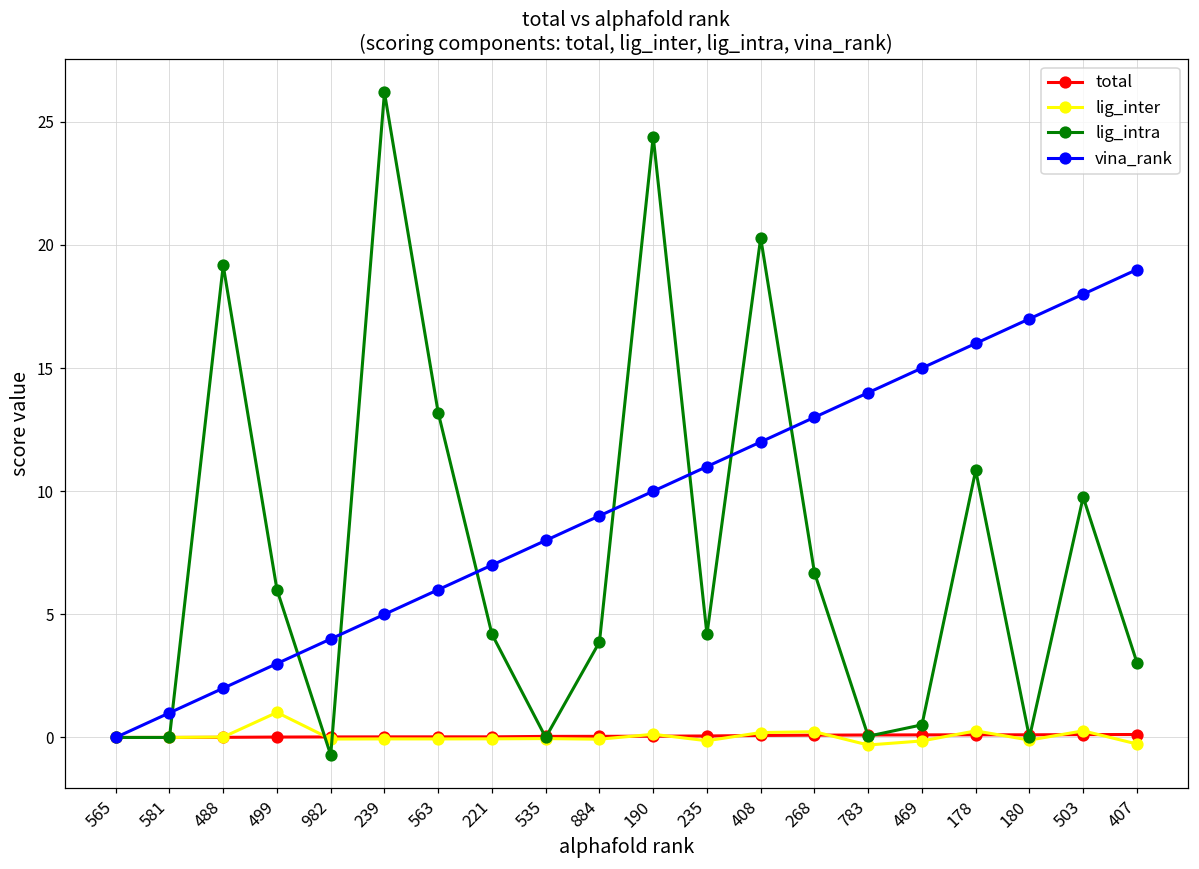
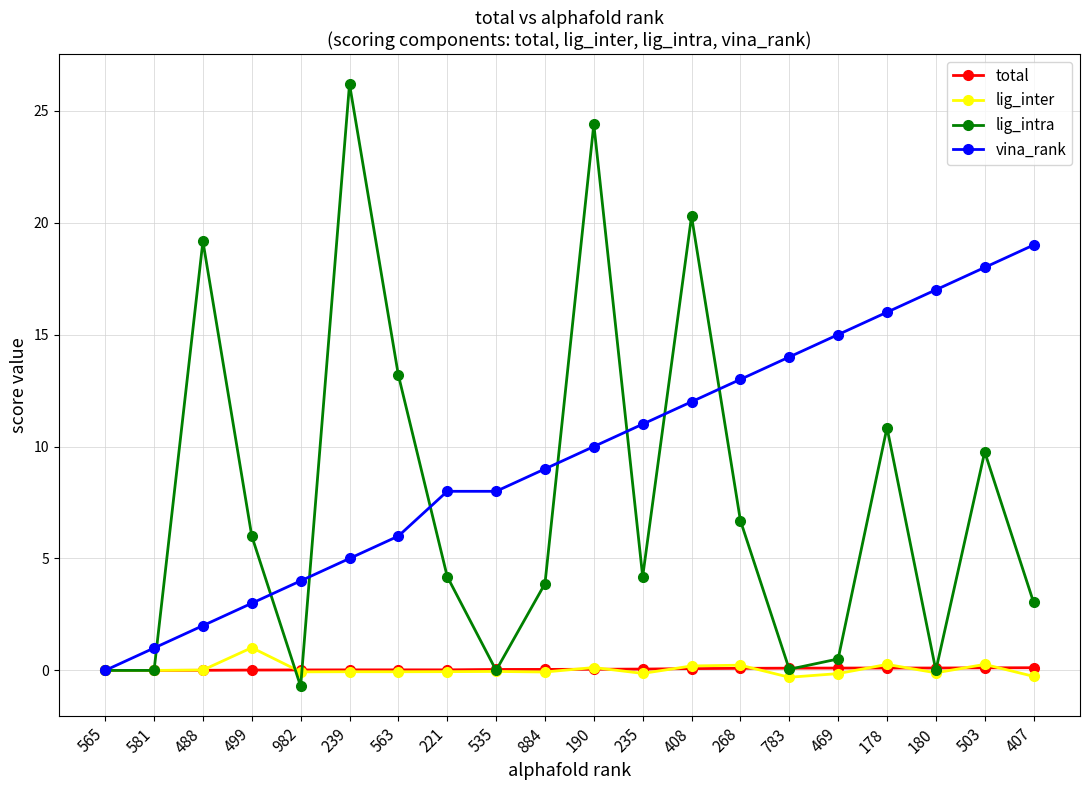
vina_rank, 221: 7 -> 8
